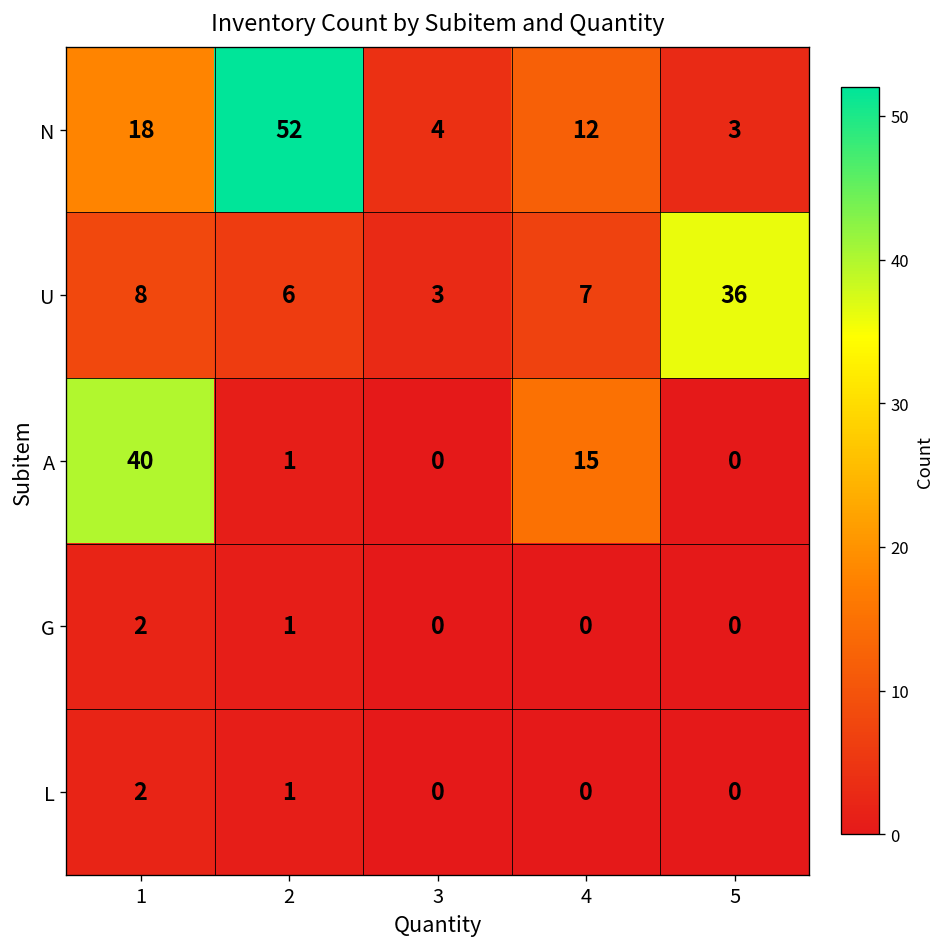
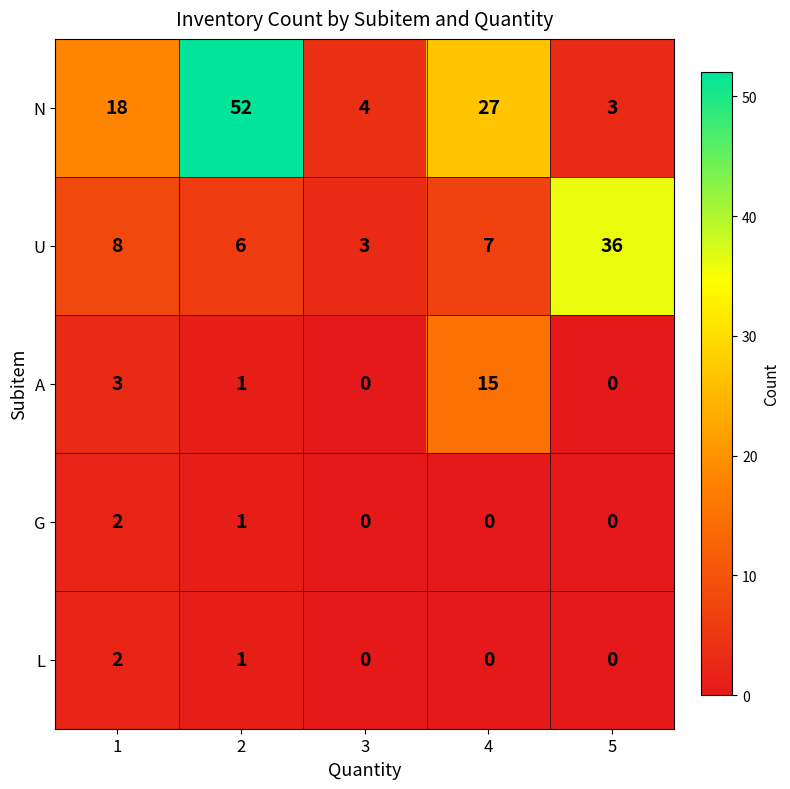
N, 4: 12 -> 27
A, 1: 40 -> 3
